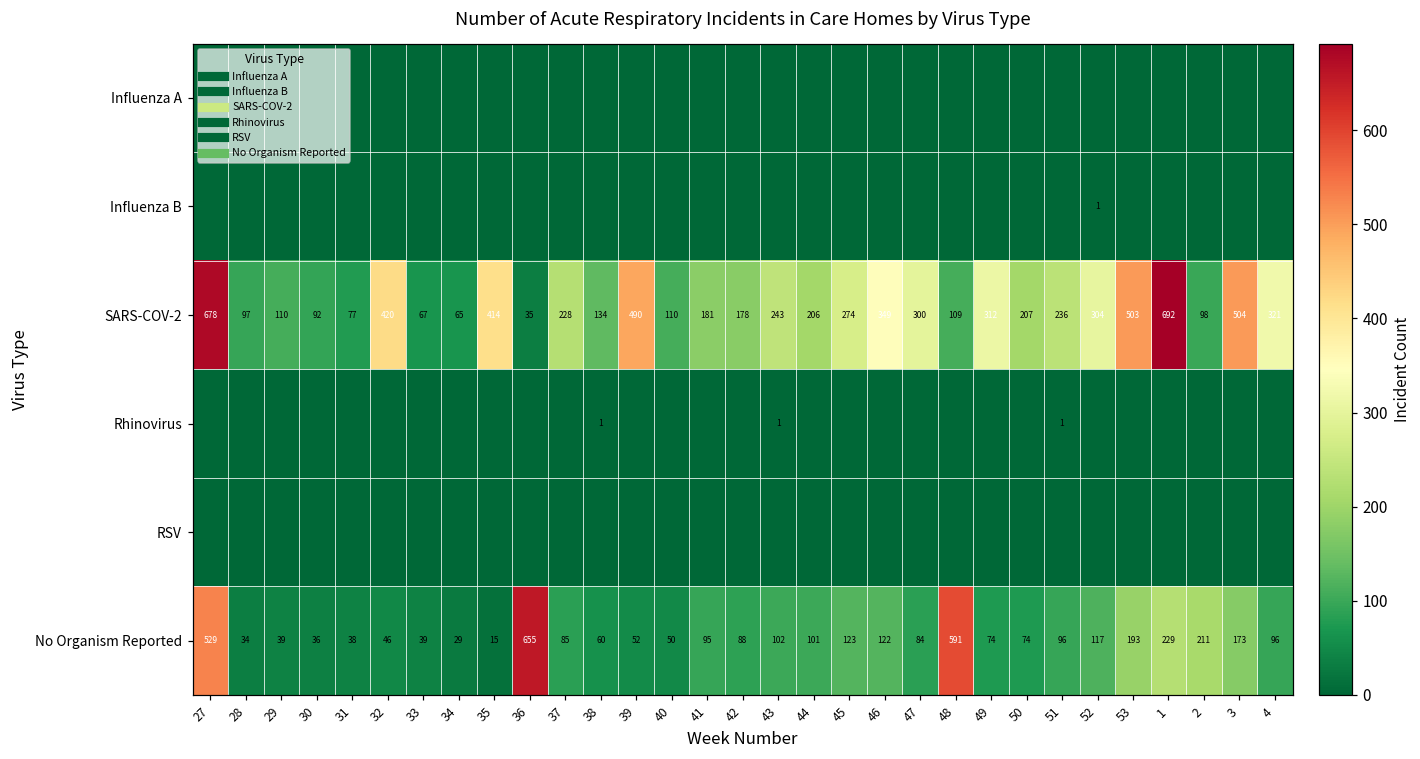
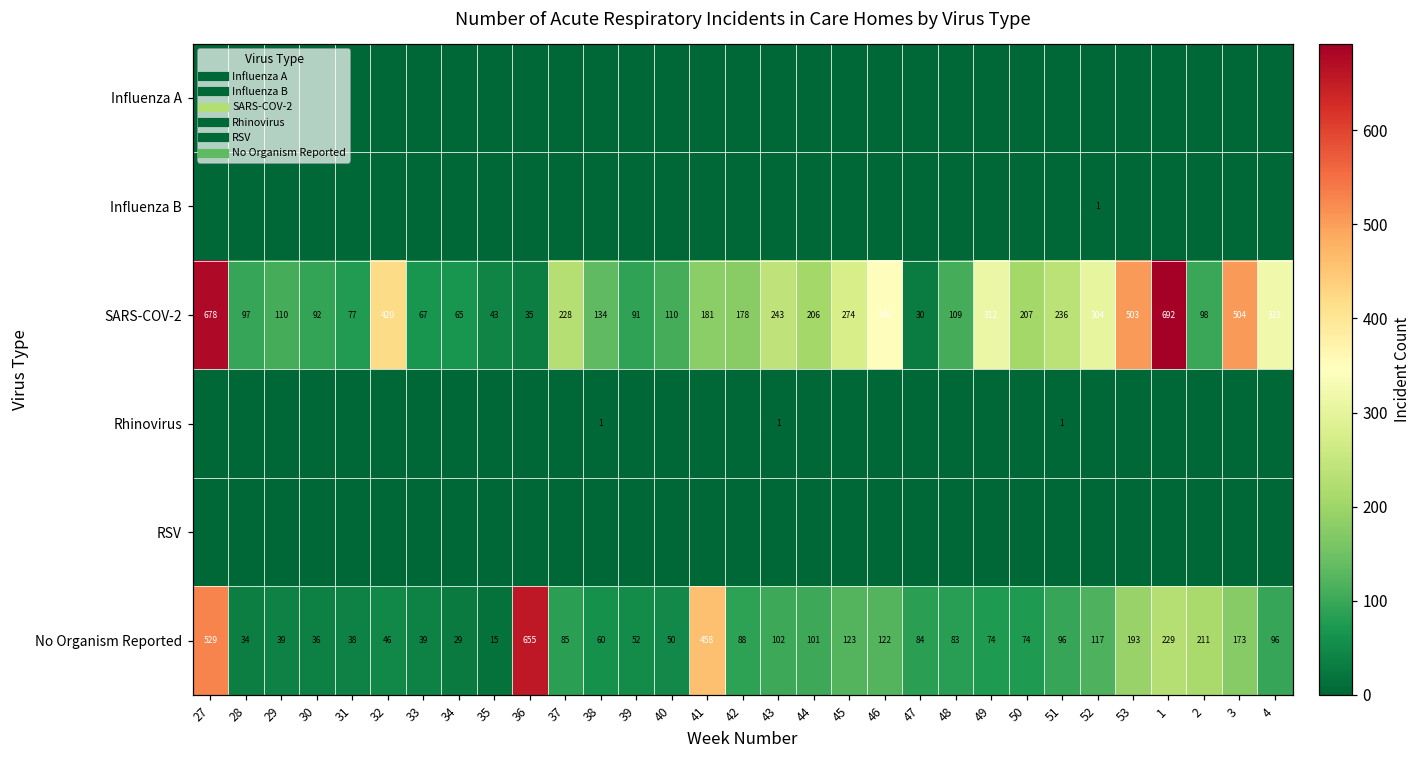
SARS-COV-2, 35: 414 -> 43
SARS-COV-2, 39: 490 -> 91
SARS-COV-2, 47: 300 -> 30
No Organism Reported, 41: 95 -> 458
No Organism Reported, 48: 591 -> 83
